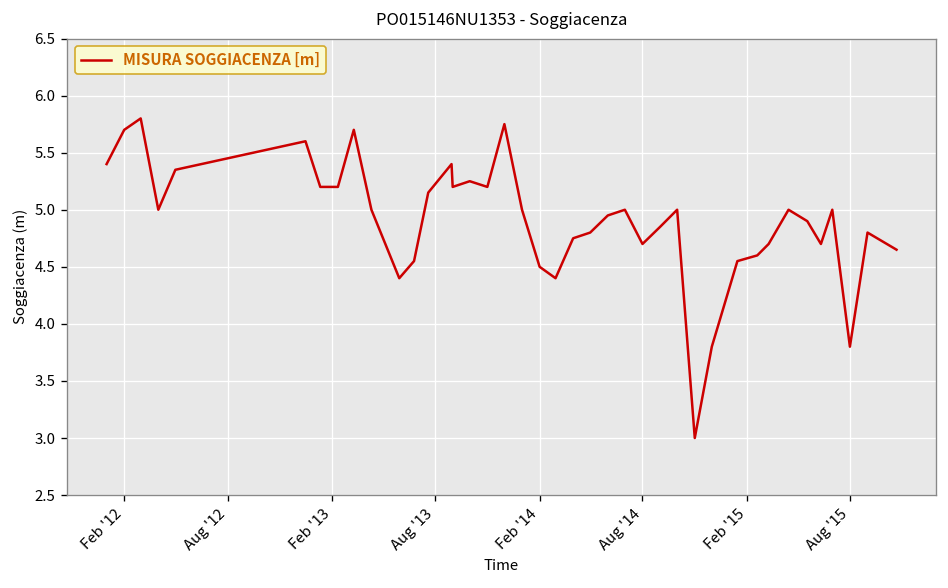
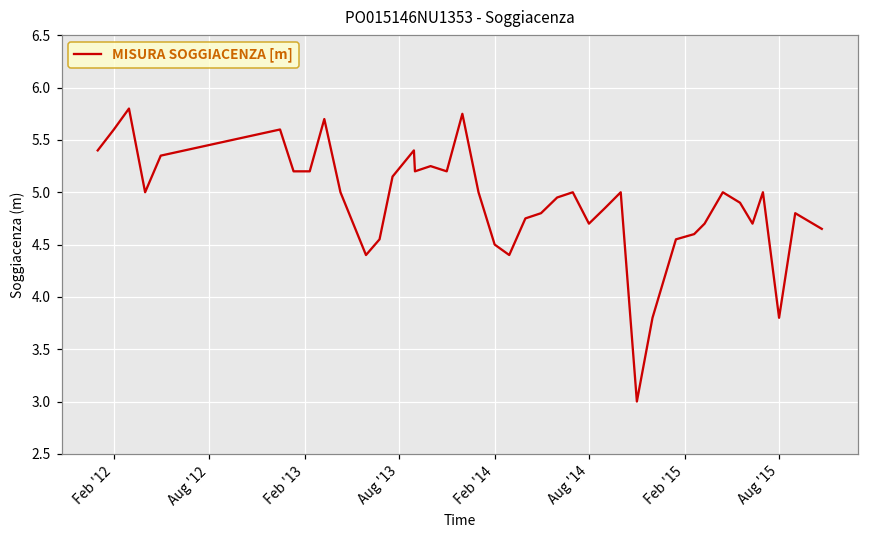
Feb '12: 5.7 -> 5.6
